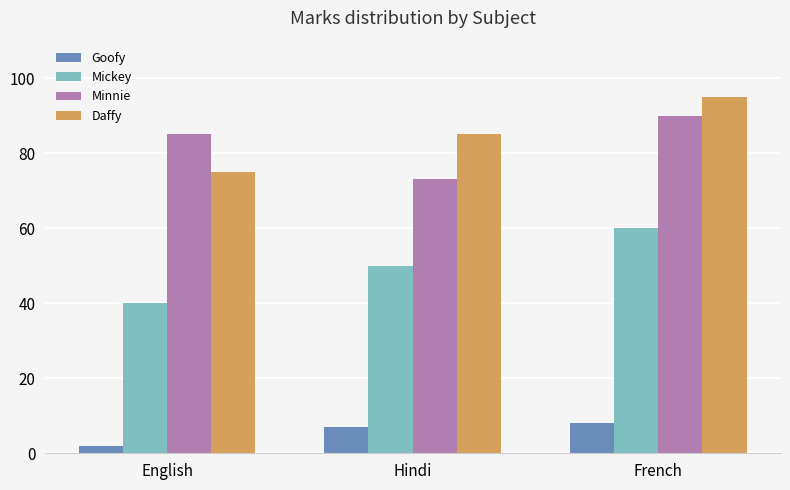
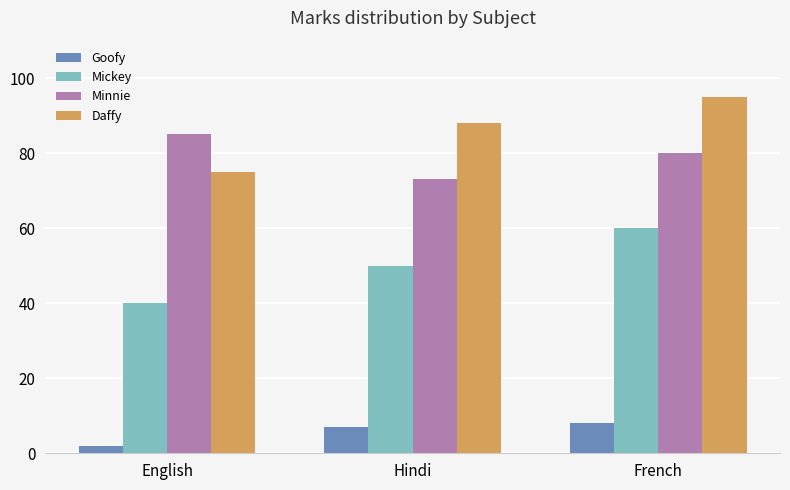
Daffy, Hindi: 85 -> 88
Minnie, French: 90 -> 80
